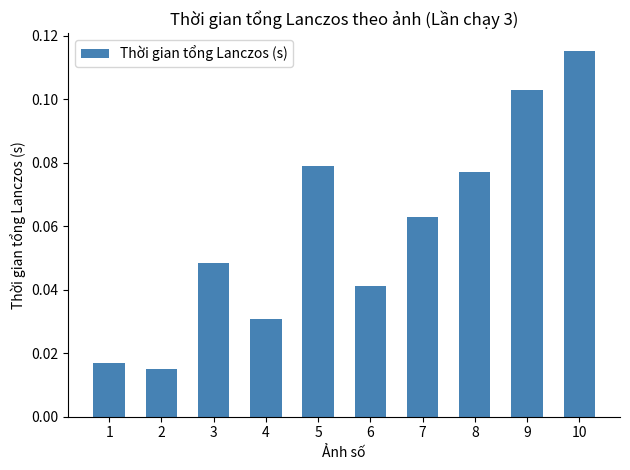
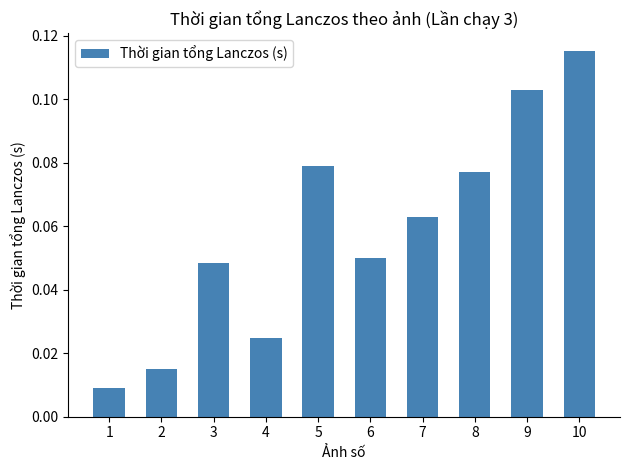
1: 0.017 -> 0.009
4: 0.031 -> 0.025
6: 0.041 -> 0.050
